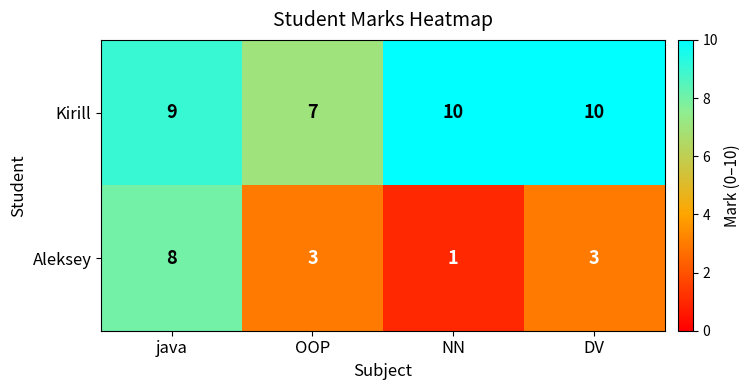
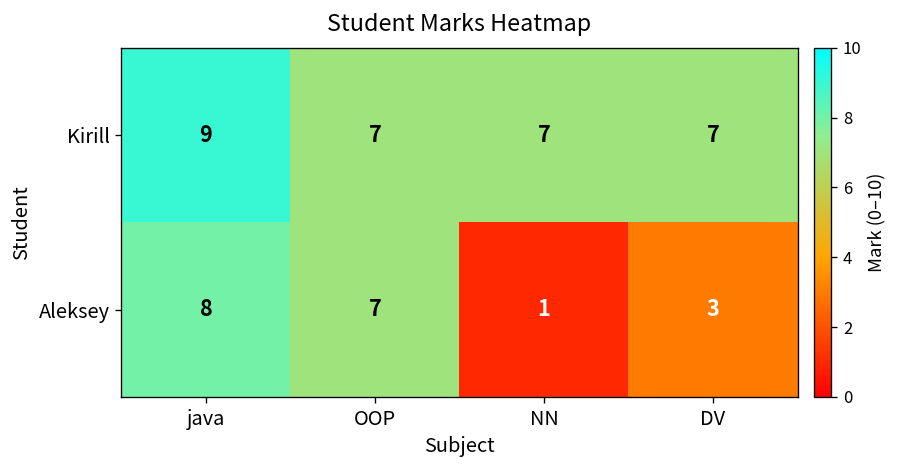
Kirill, NN: 10 -> 7
Kirill, DV: 10 -> 7
Aleksey, OOP: 3 -> 7
